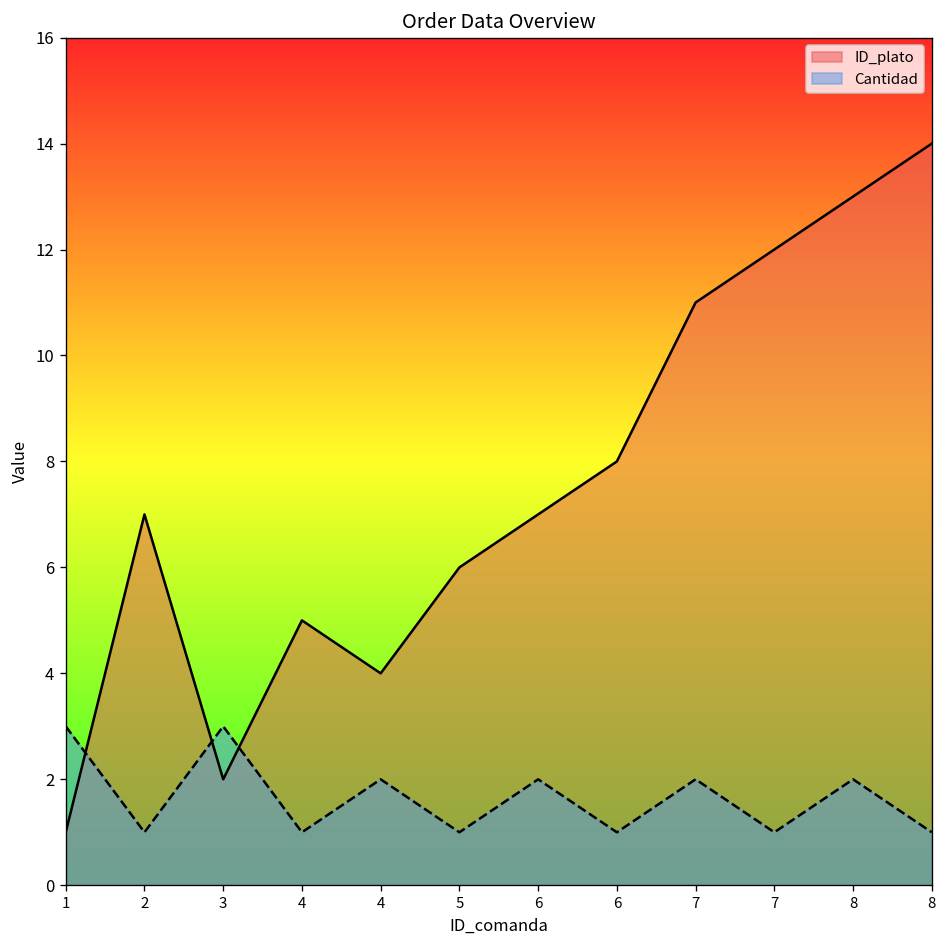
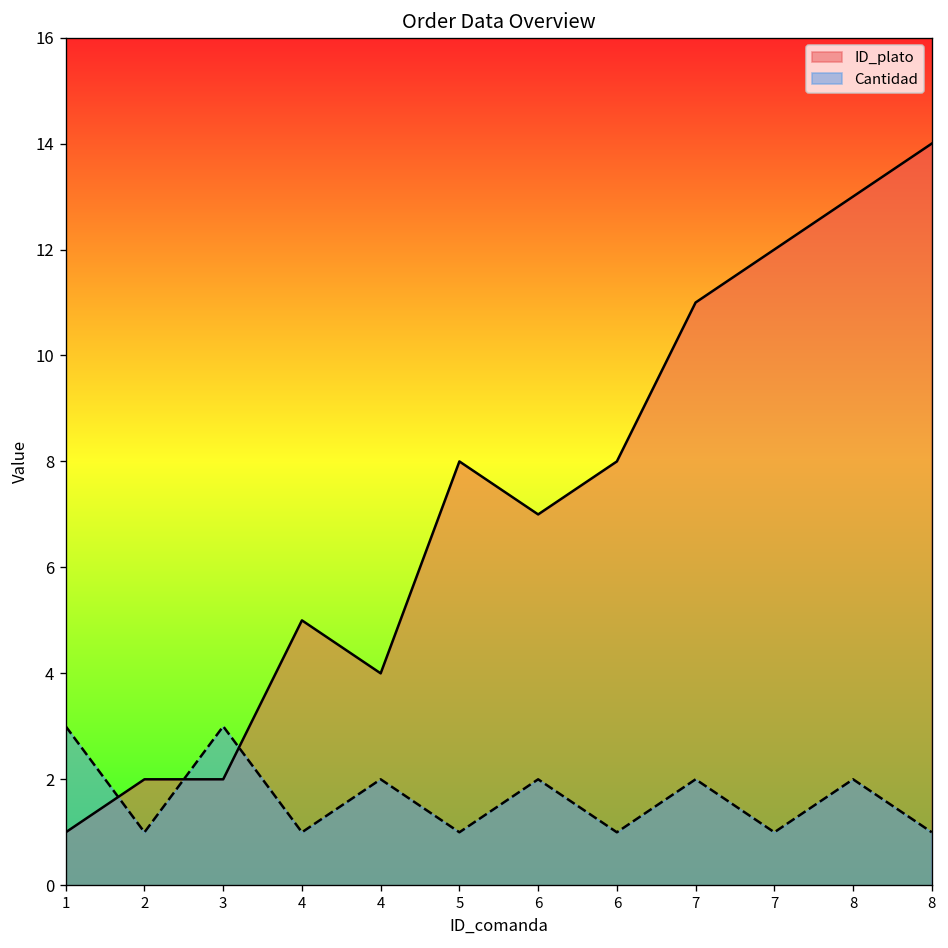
ID_plato, 2: 7 -> 2
ID_plato, 5: 6 -> 8
